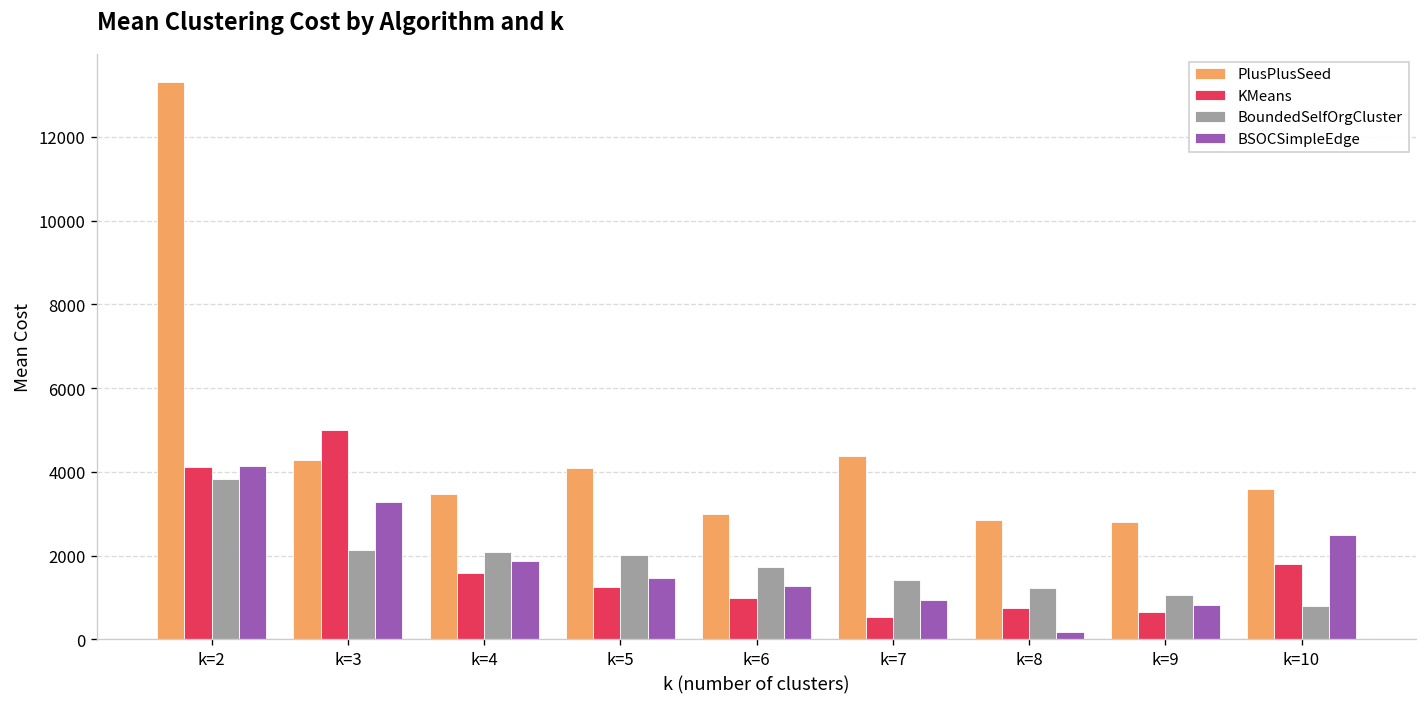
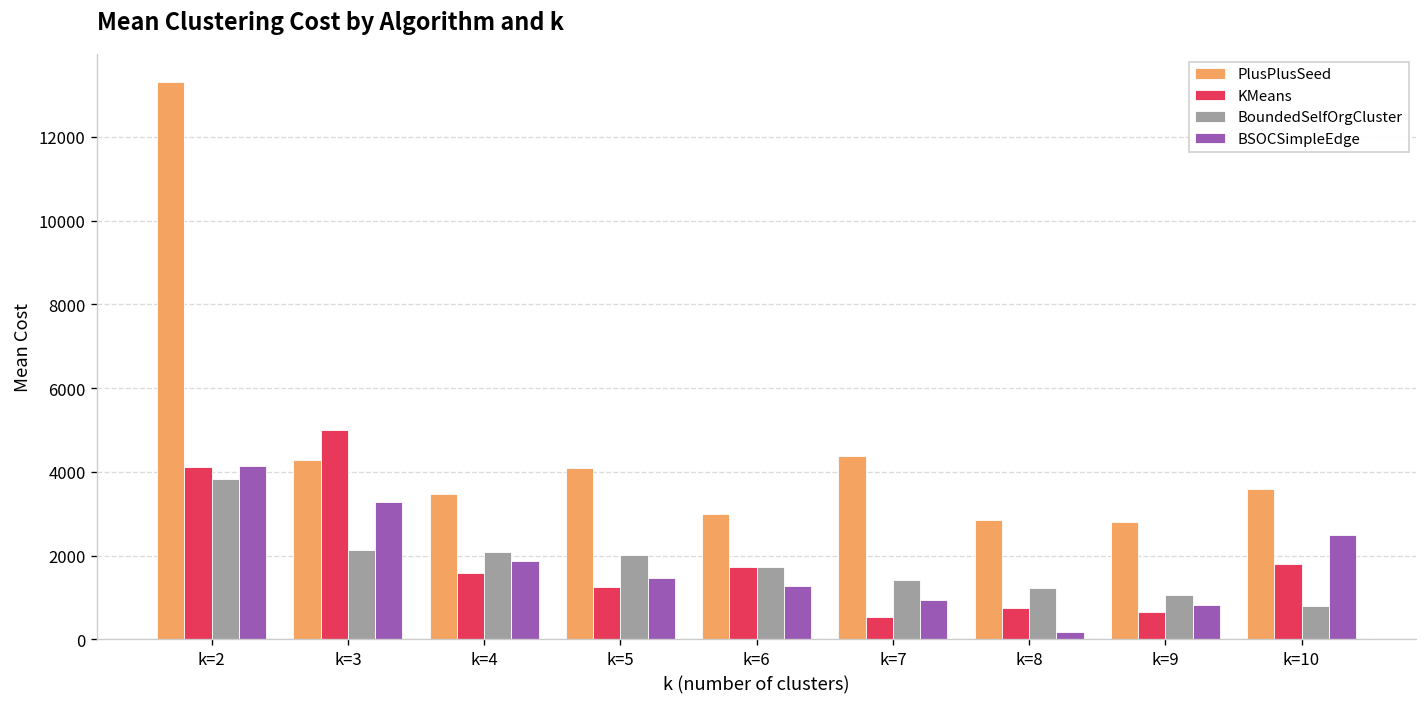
KMeans, k=6: 1000 -> 1700
